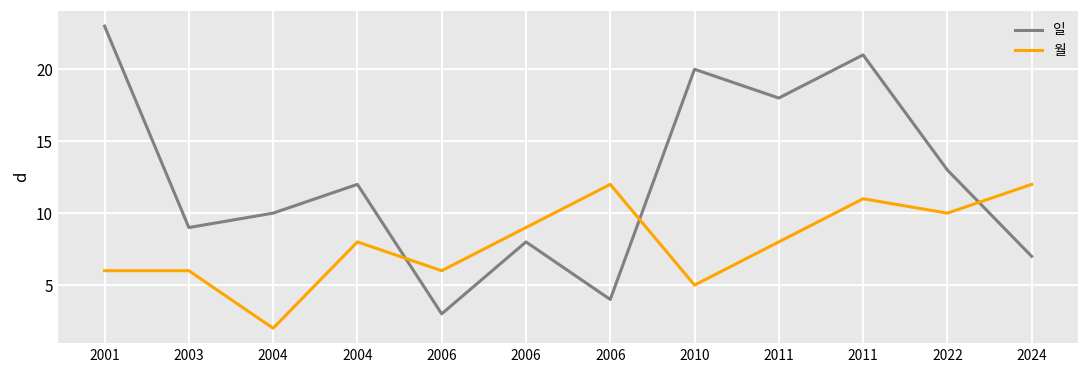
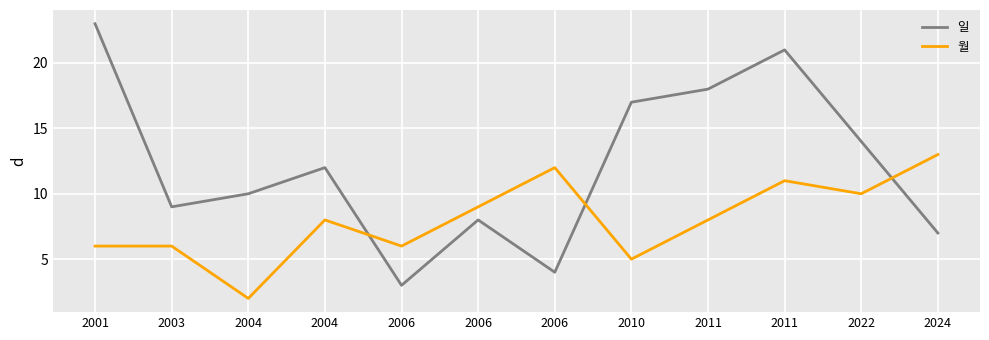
일, 2010: 20 -> 17
일, 2022: 13 -> 14
월, 2024: 12 -> 13
